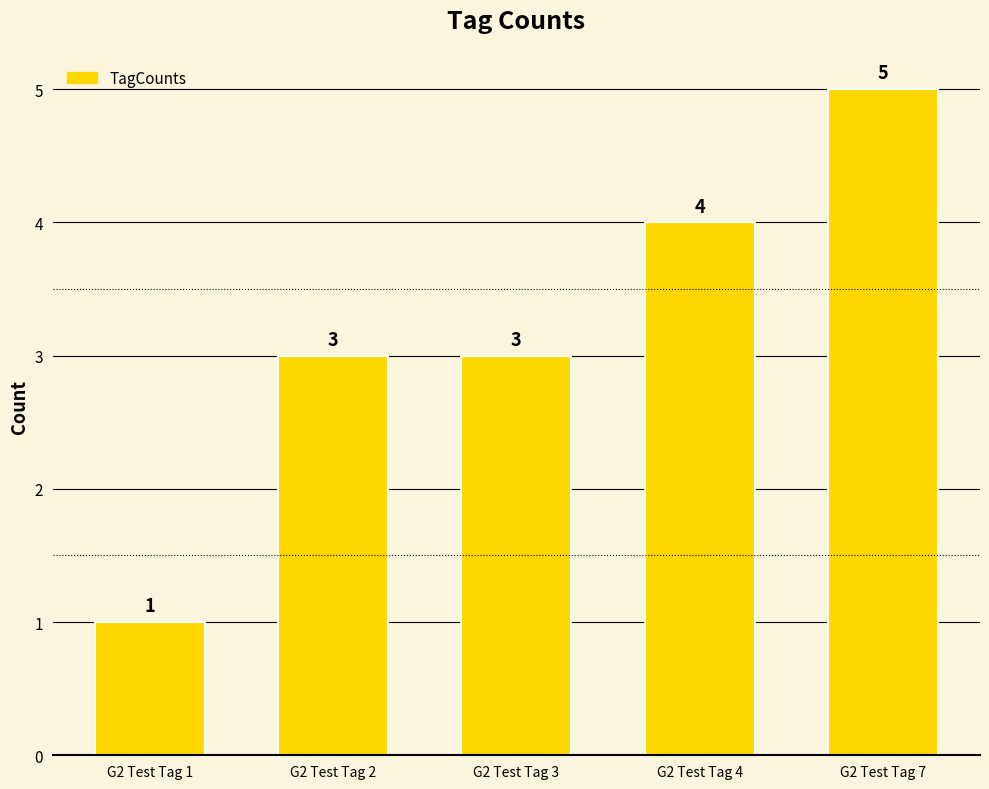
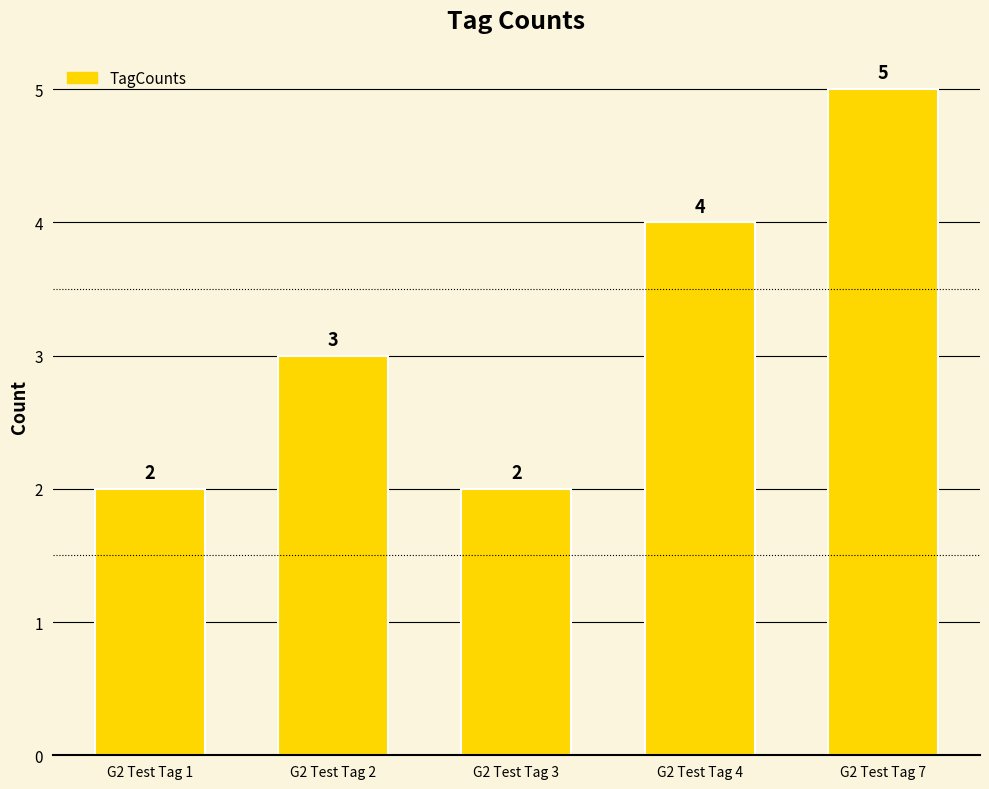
G2 Test Tag 1: 1 -> 2
G2 Test Tag 3: 3 -> 2
